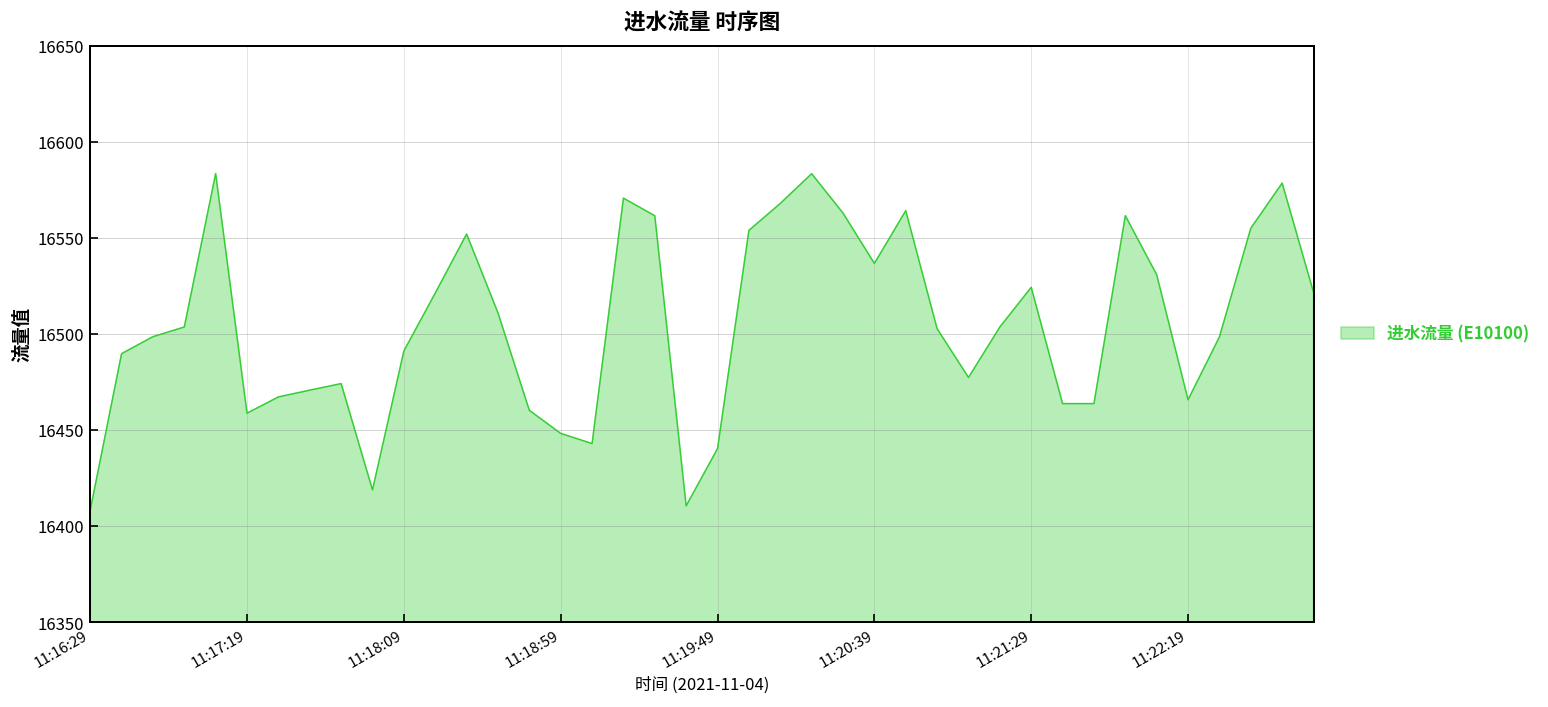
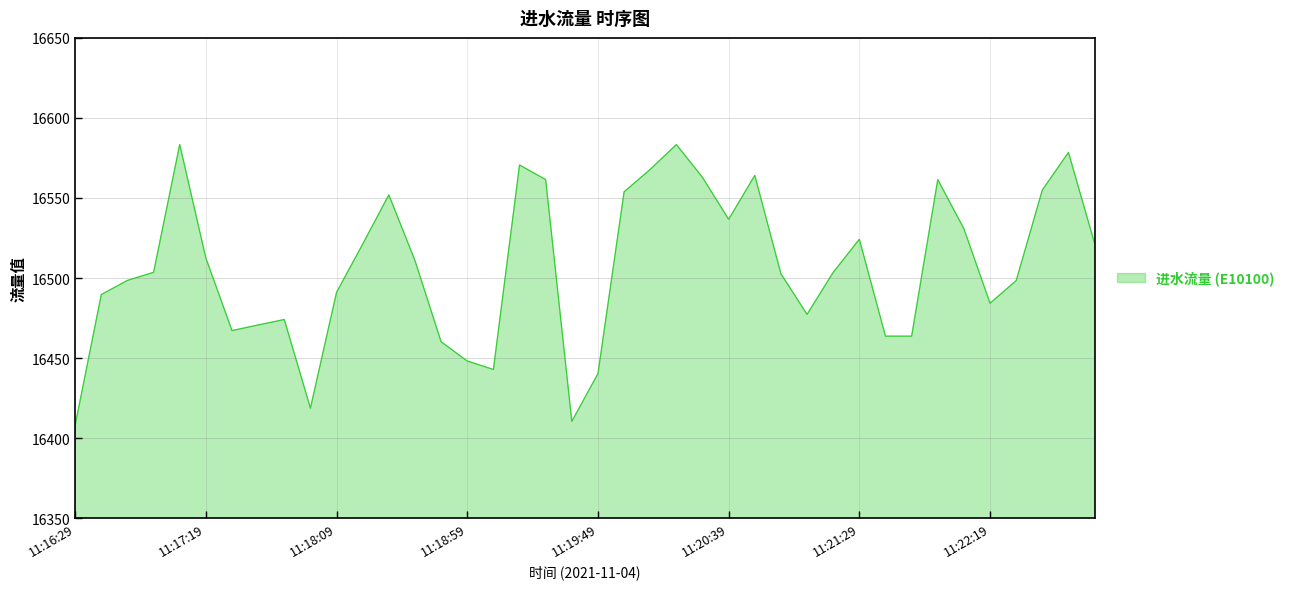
11:17:19: 16459 -> 16513
11:22:19: 16466 -> 16484
